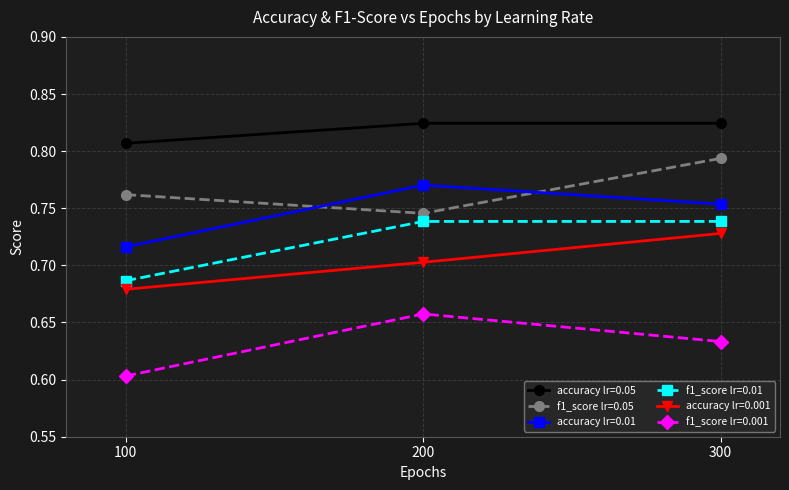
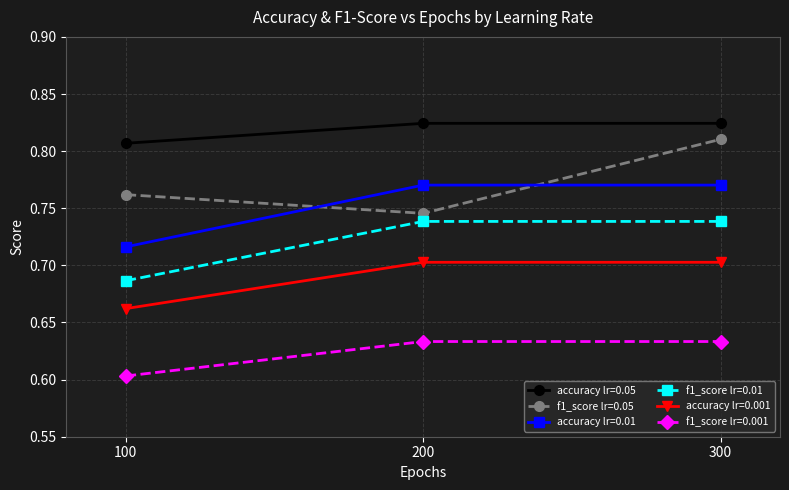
accuracy lr=0.001, 100: 0.679 -> 0.662
f1_score lr=0.001, 200: 0.657 -> 0.633
f1_score lr=0.05, 300: 0.794 -> 0.810
accuracy lr=0.01, 300: 0.754 -> 0.770
accuracy lr=0.001, 300: 0.728 -> 0.703
